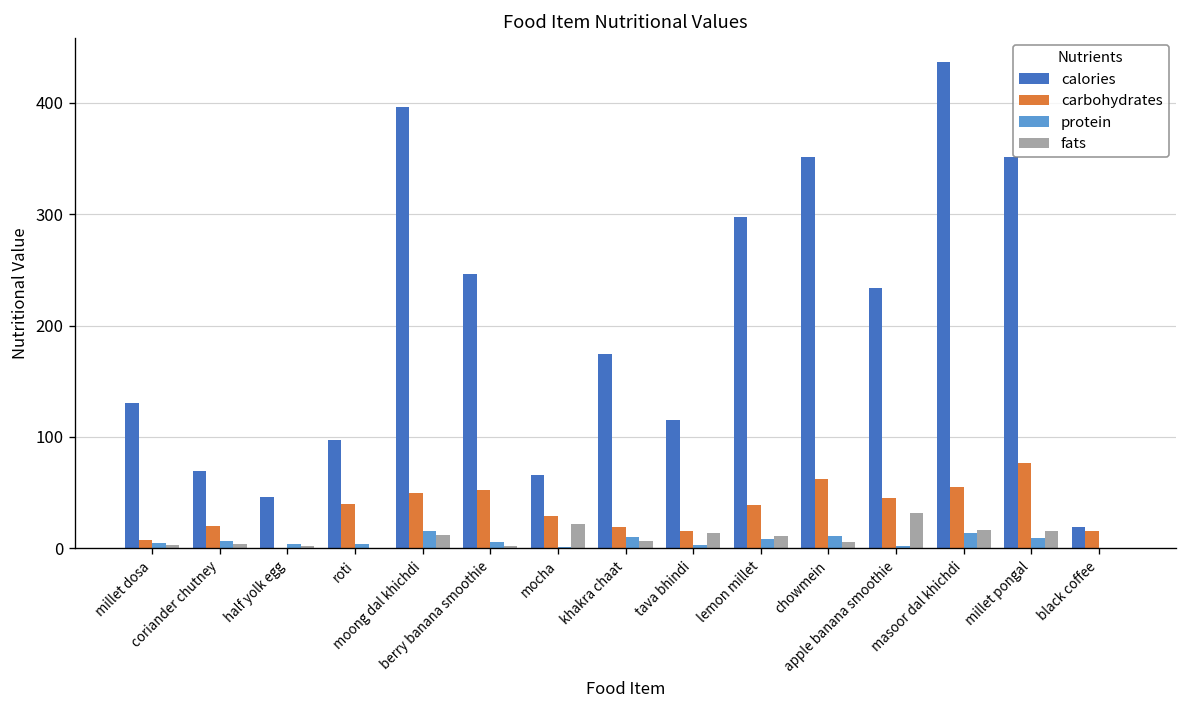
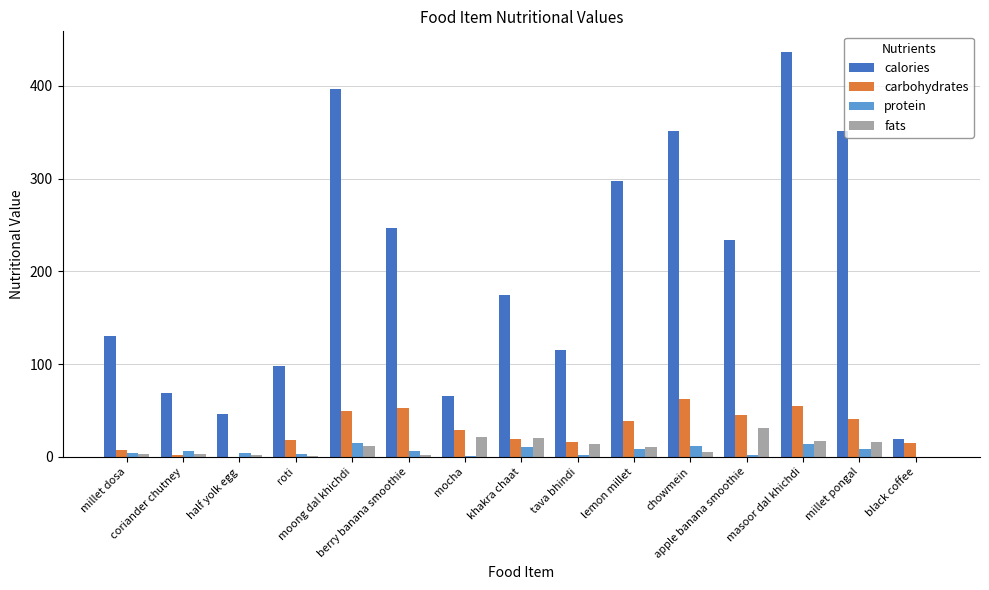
carbohydrates, coriander chutney: 20 -> 0
carbohydrates, roti: 40 -> 20
fats, khakra chaat: 10 -> 20
carbohydrates, millet pongal: 80 -> 40
